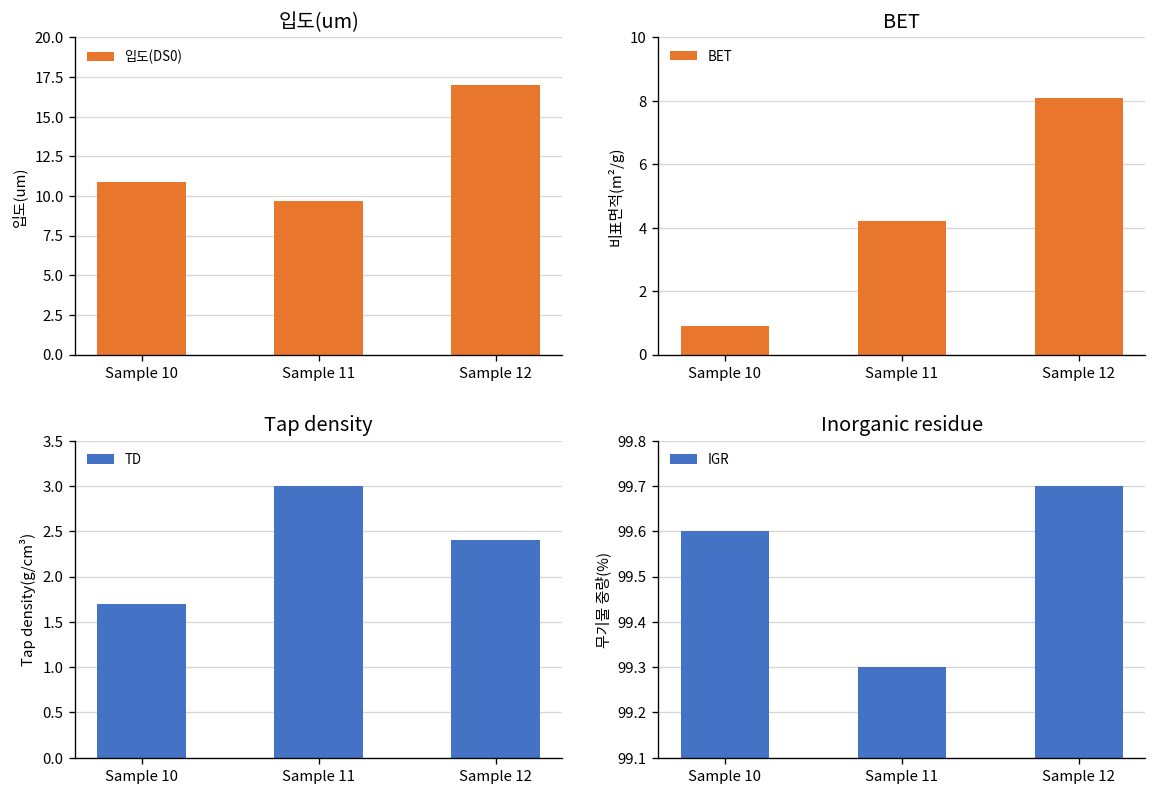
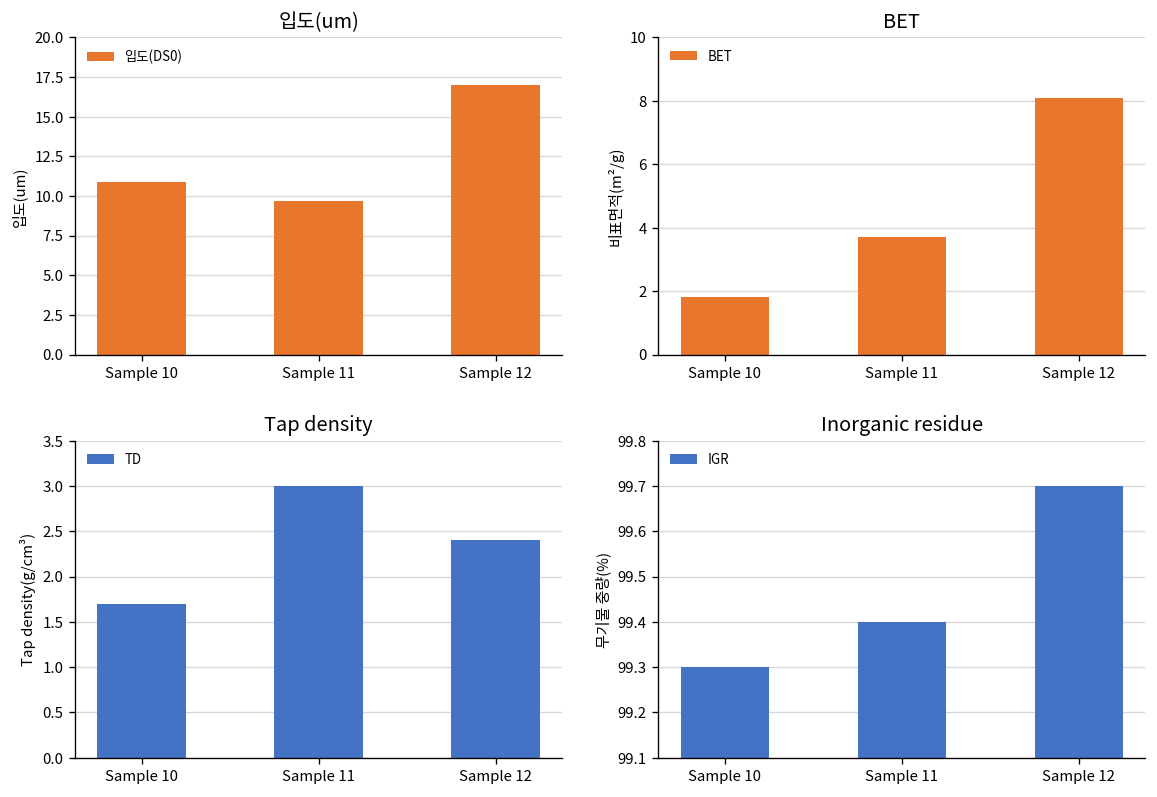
BET, Sample 10: 0.9 -> 1.8
BET, Sample 11: 4.2 -> 3.7
Inorganic residue, Sample 10: 99.6 -> 99.3
Inorganic residue, Sample 11: 99.3 -> 99.4
